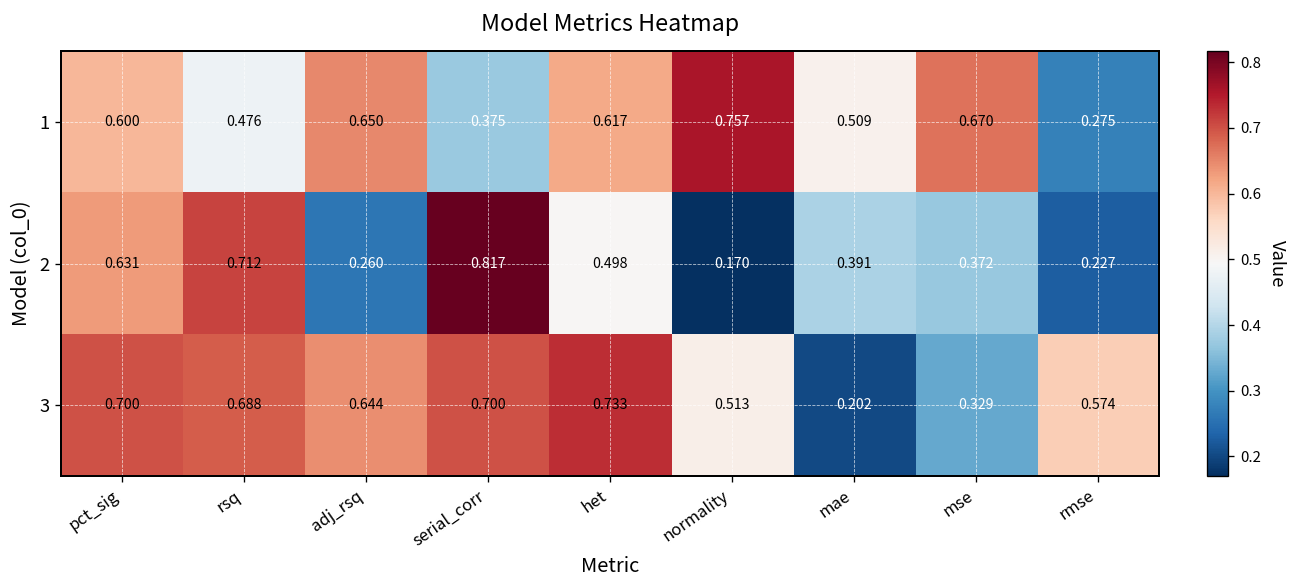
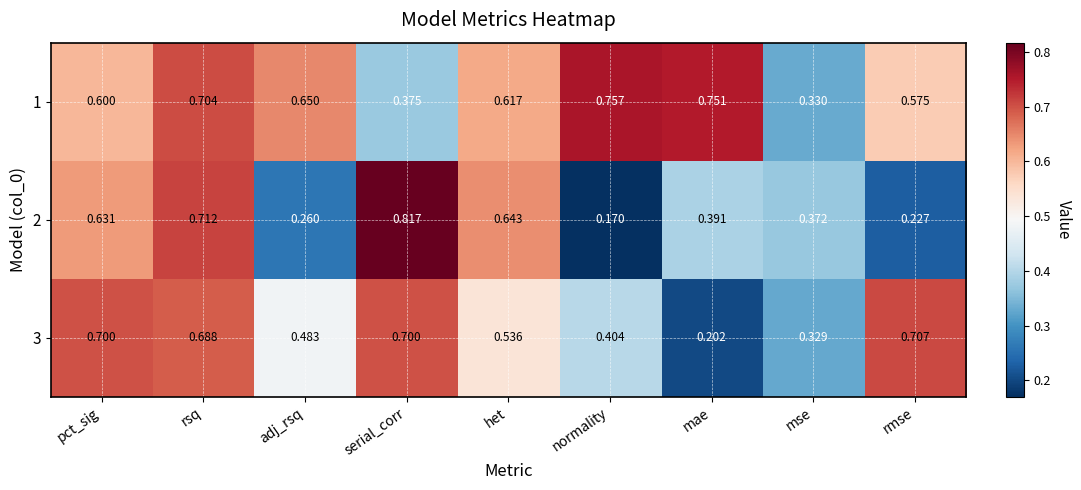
1, rsq: 0.476 -> 0.704
1, mae: 0.509 -> 0.751
1, mse: 0.670 -> 0.330
1, rmse: 0.275 -> 0.575
2, het: 0.498 -> 0.643
3, adj_rsq: 0.644 -> 0.483
3, het: 0.733 -> 0.536
3, normality: 0.513 -> 0.404
3, rmse: 0.574 -> 0.707
